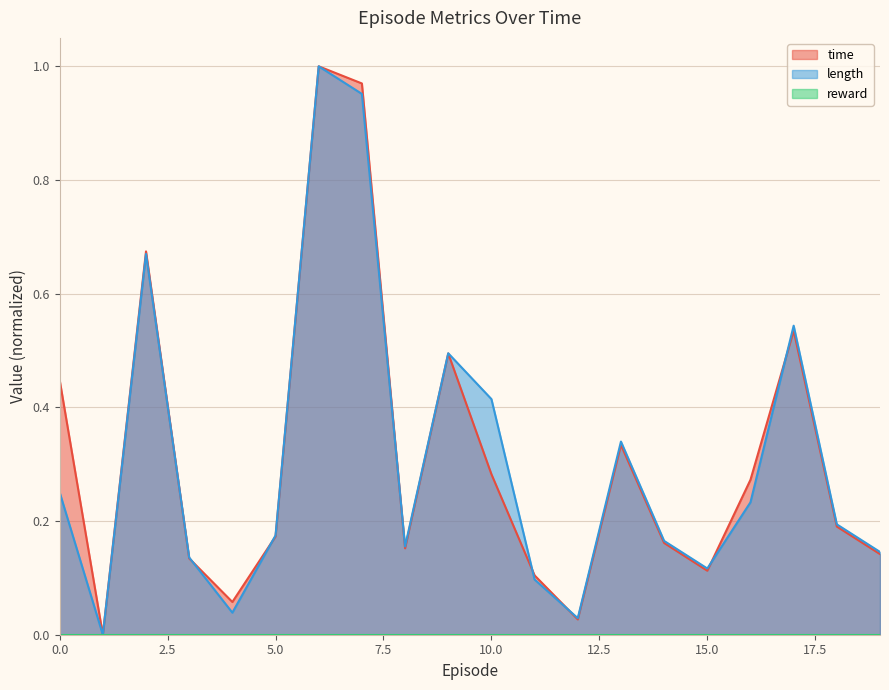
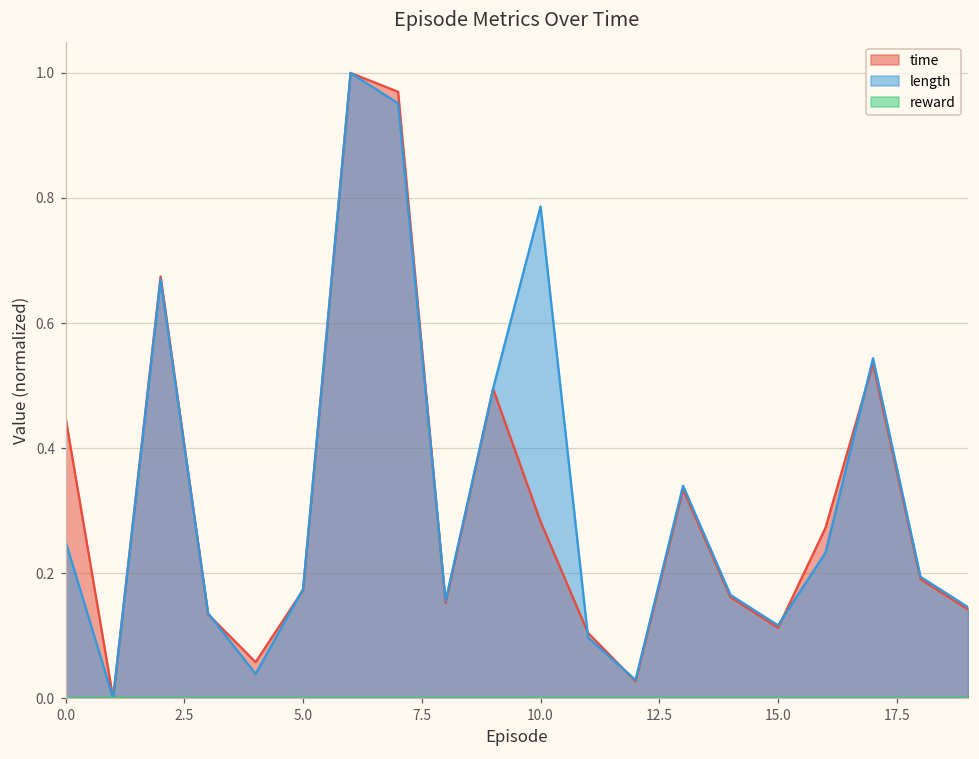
length, 10.0: 0.41 -> 0.79
